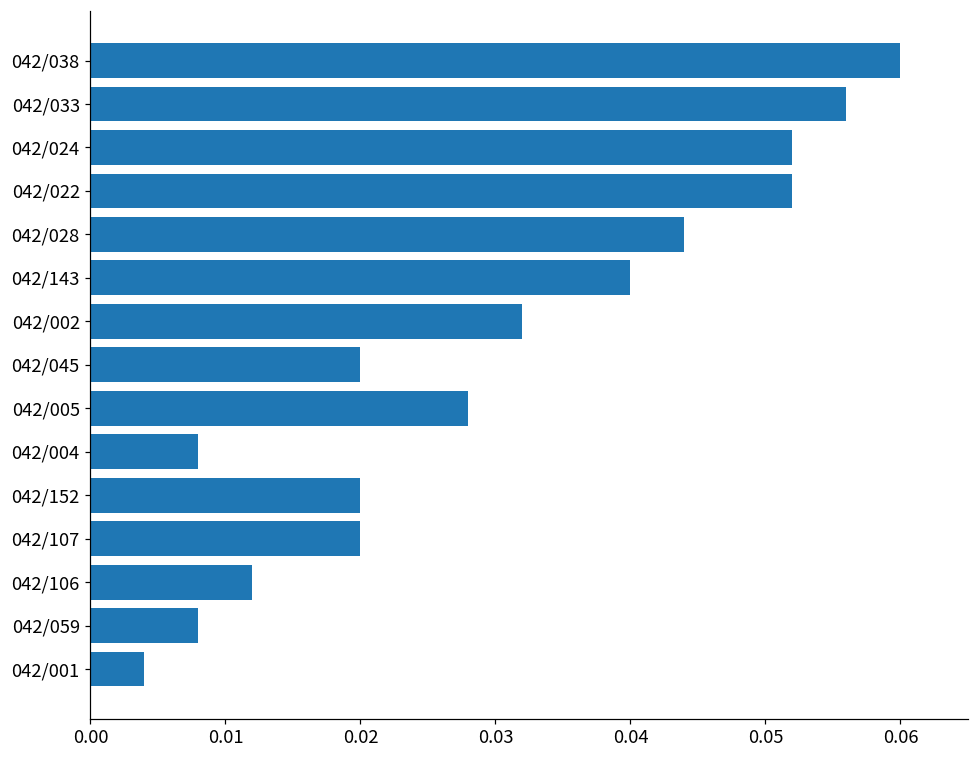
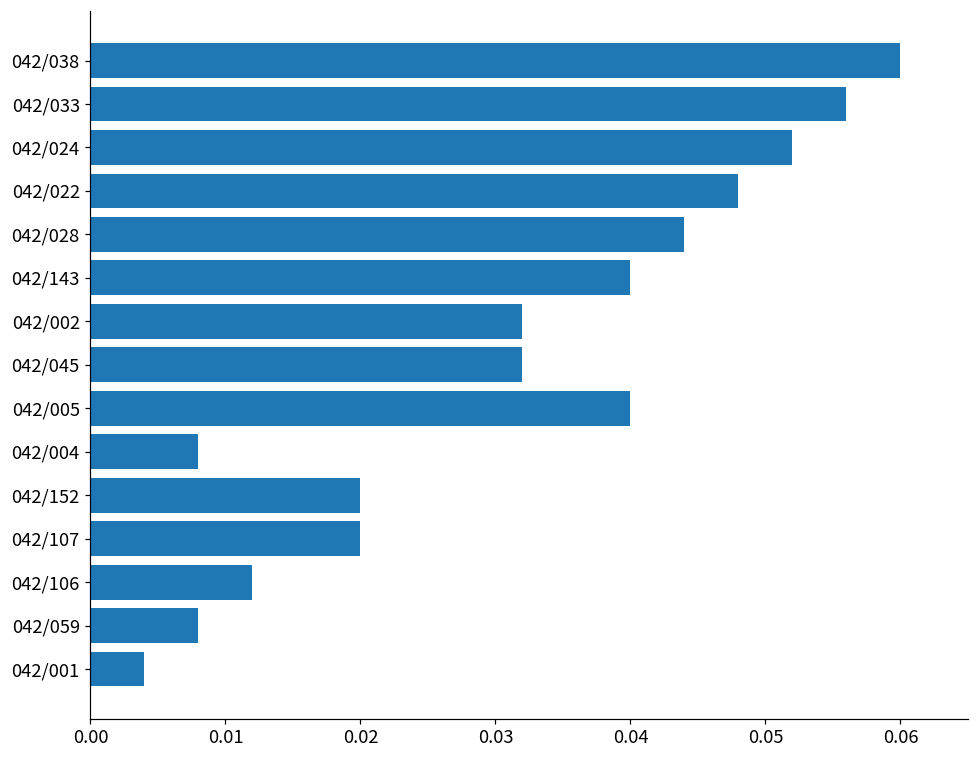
042/022: 0.0520 -> 0.0480
042/045: 0.0200 -> 0.0320
042/005: 0.0280 -> 0.0400
